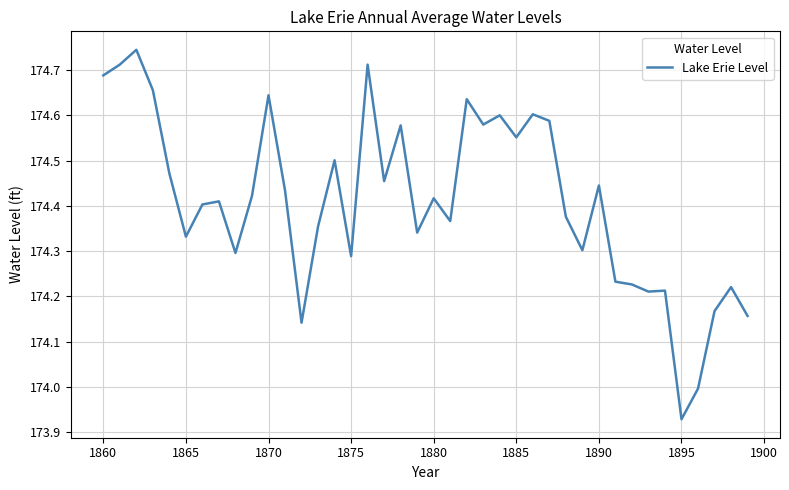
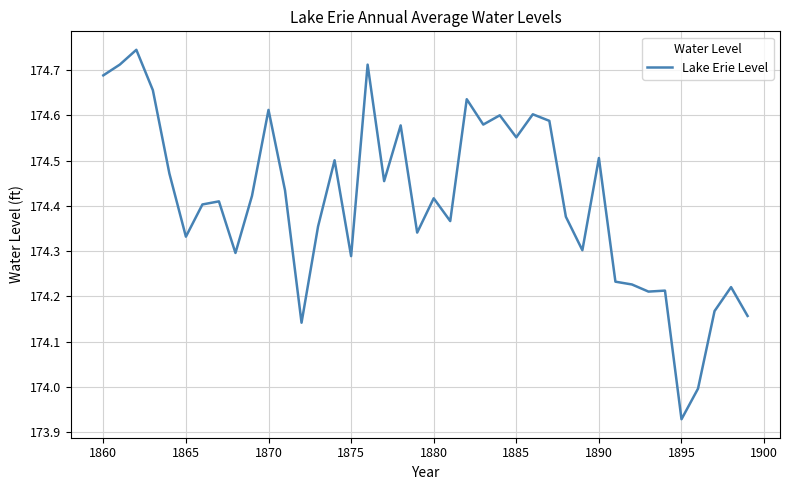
1870: 174.64 -> 174.61
1890: 174.45 -> 174.51
